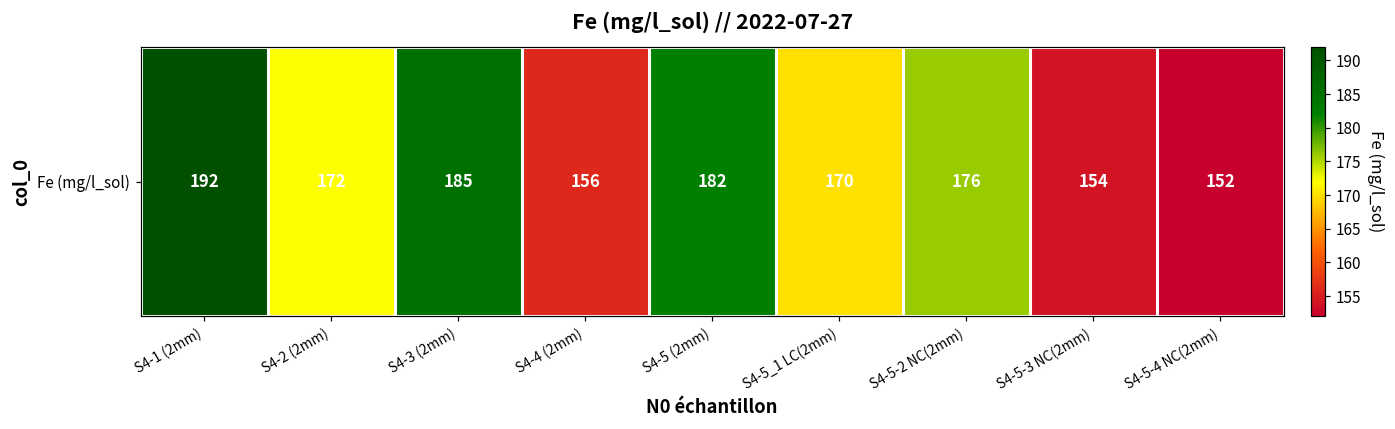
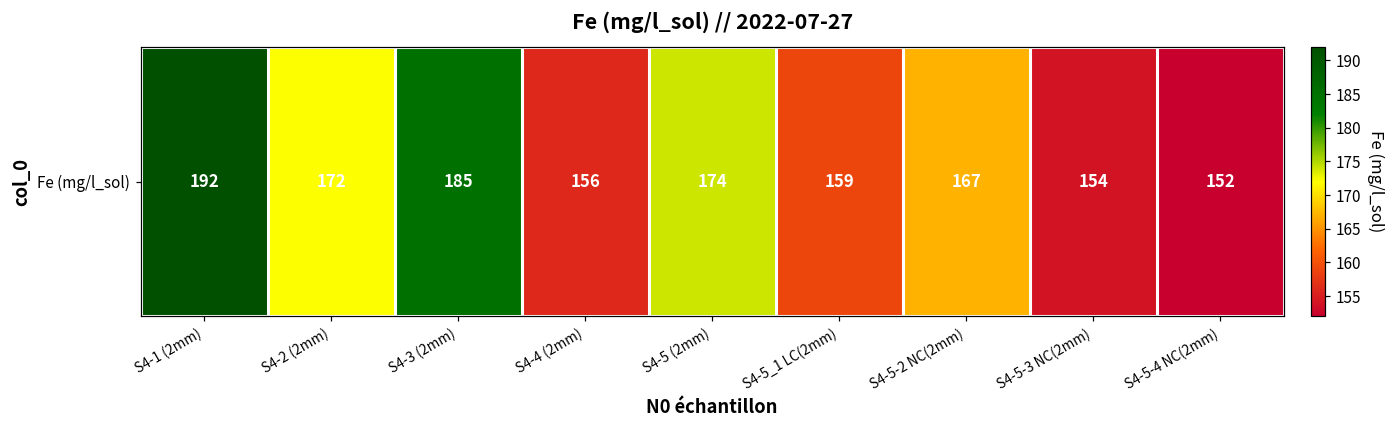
Fe (mg/l_sol), S4-5 (2mm): 182 -> 174
Fe (mg/l_sol), S4-5_1 LC(2mm): 170 -> 159
Fe (mg/l_sol), S4-5-2 NC(2mm): 176 -> 167
